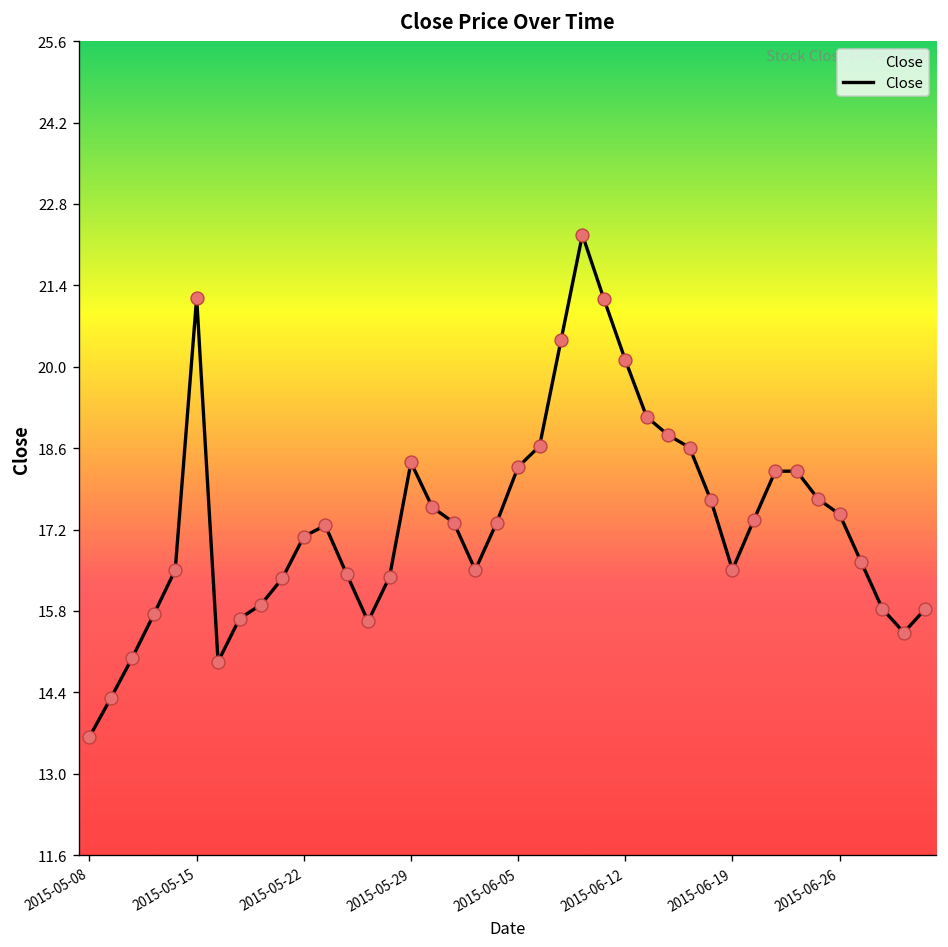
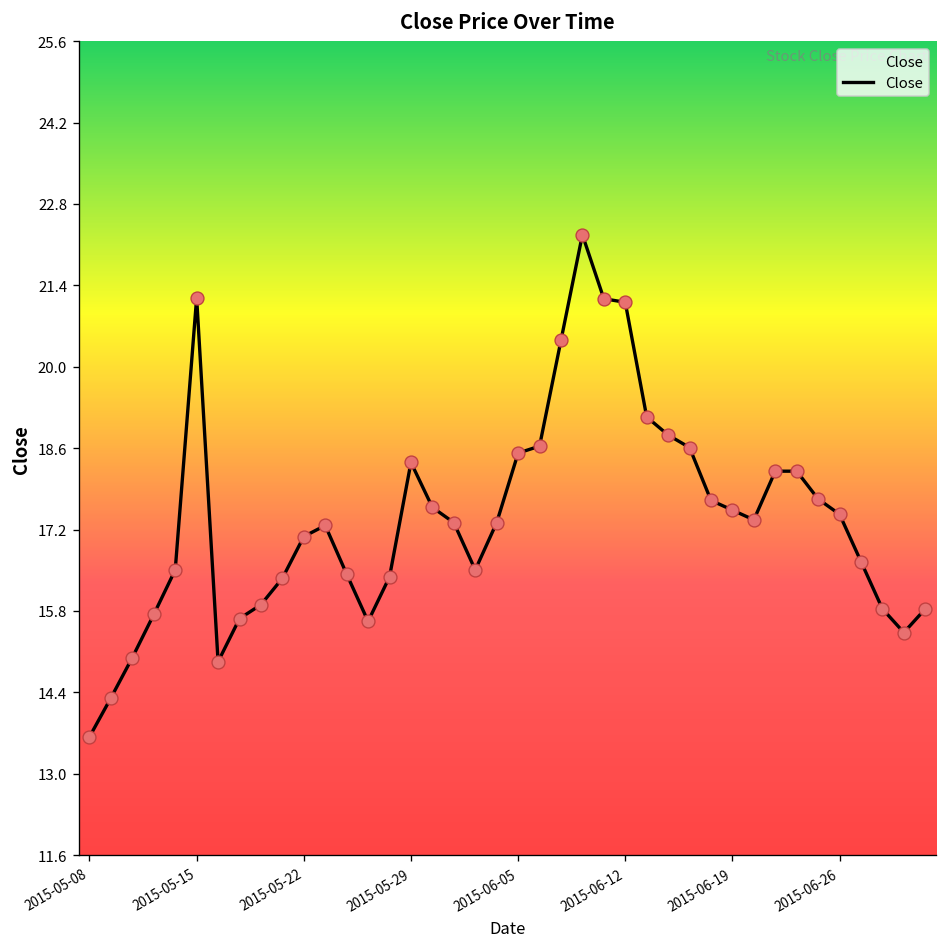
2015-06-05: 18.3 -> 18.5
2015-06-12: 20.1 -> 21.1
2015-06-19: 16.5 -> 17.5
